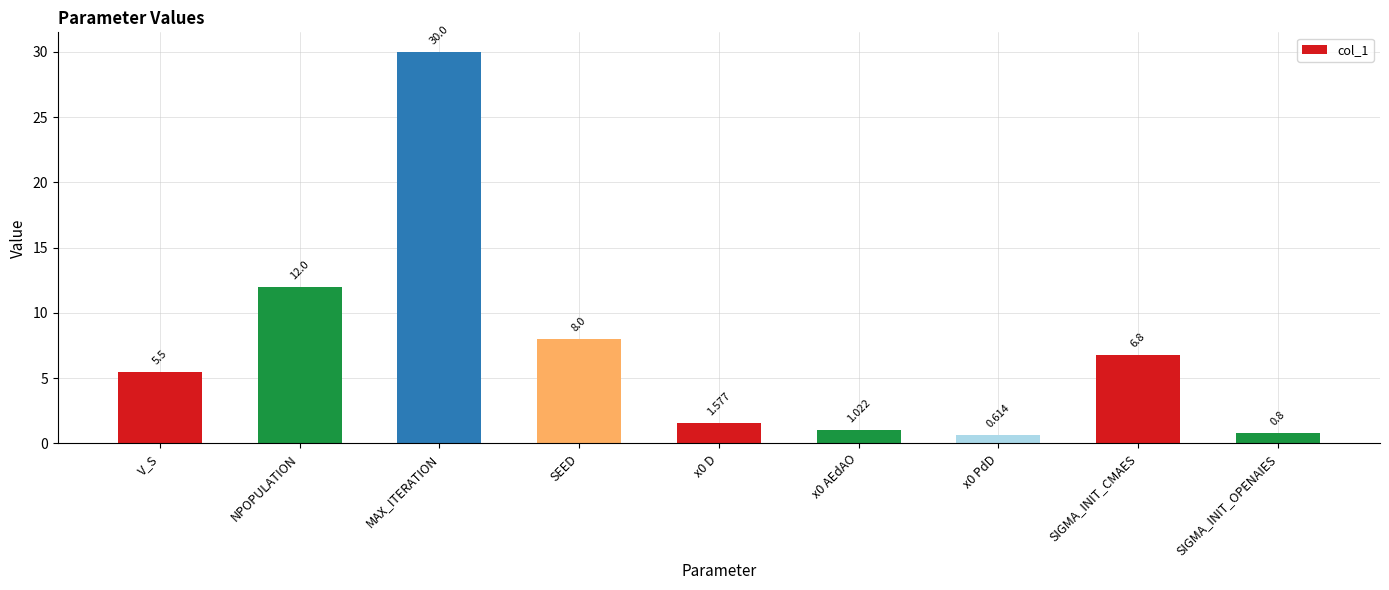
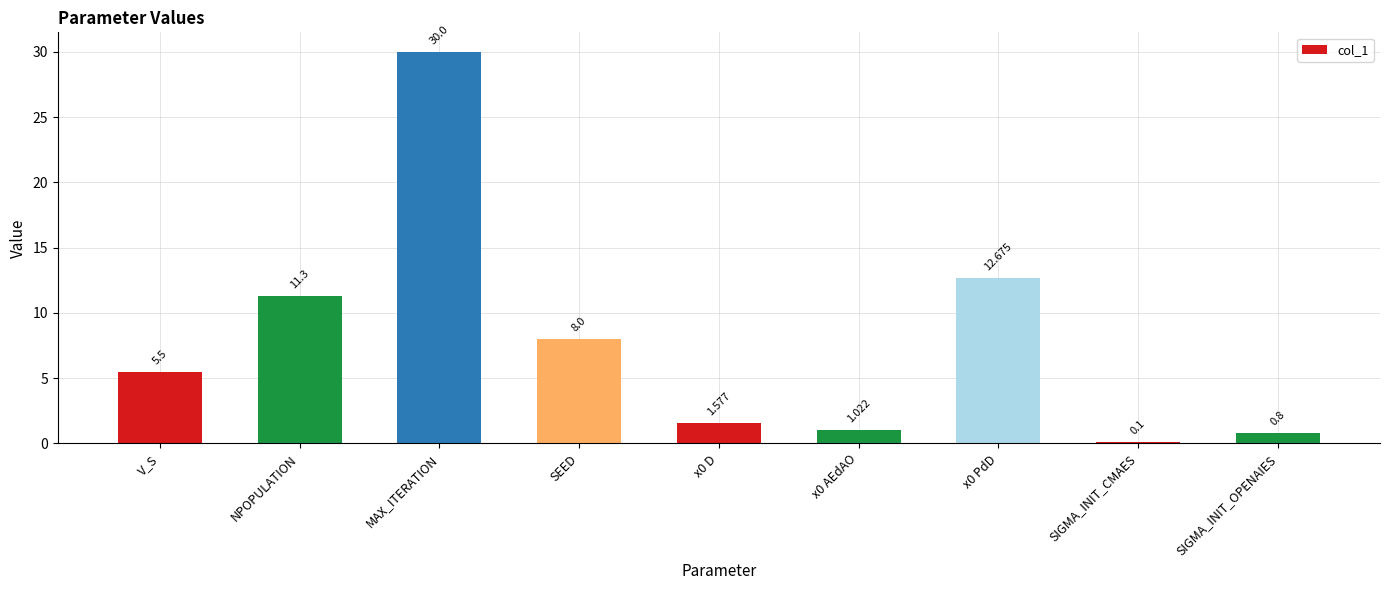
NPOPULATION: 12.0 -> 11.3
x0 PdD: 0.614 -> 12.675
SIGMA_INIT_CMAES: 6.8 -> 0.1
